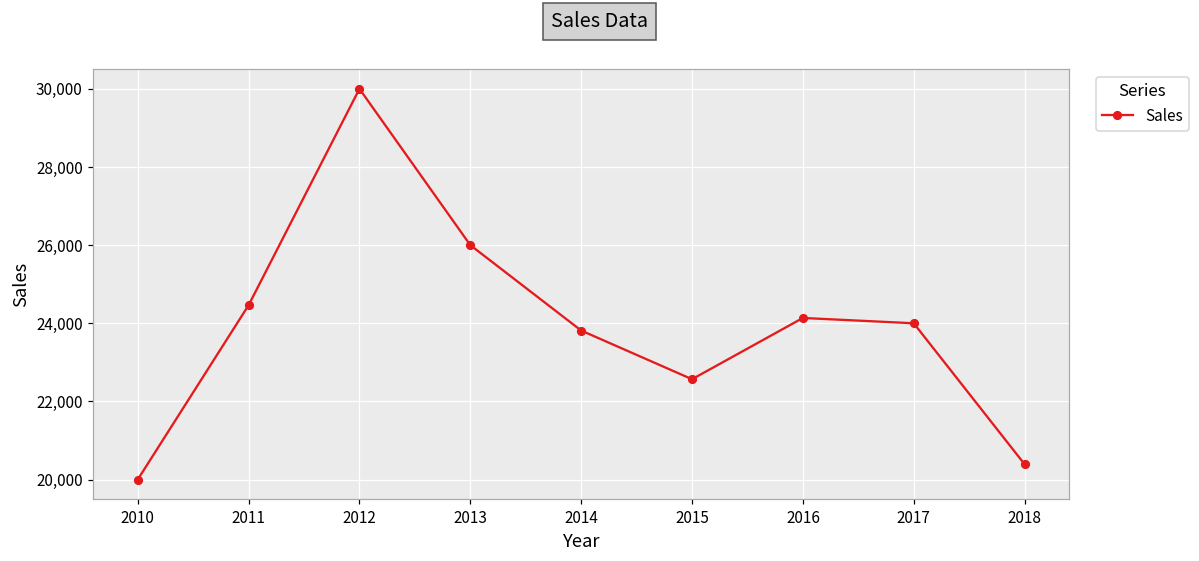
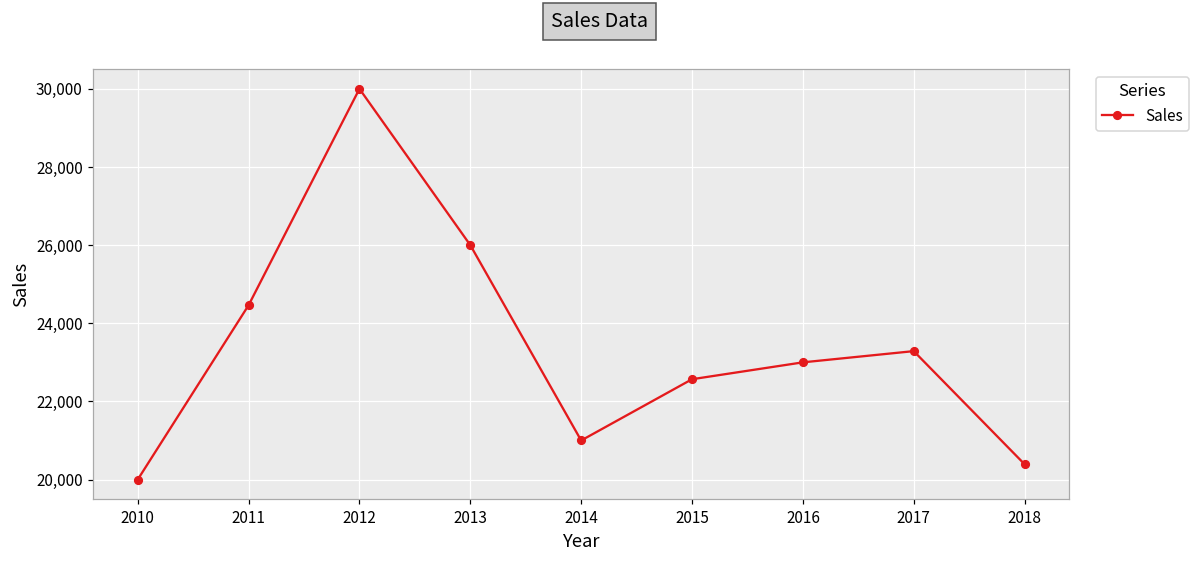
2014: 23,800 -> 21,000
2016: 24,100 -> 23,000
2017: 24,000 -> 23,300
